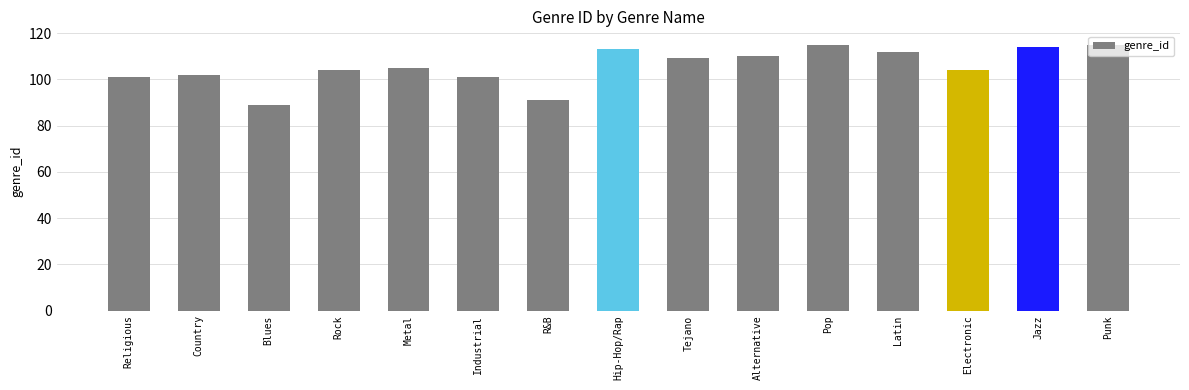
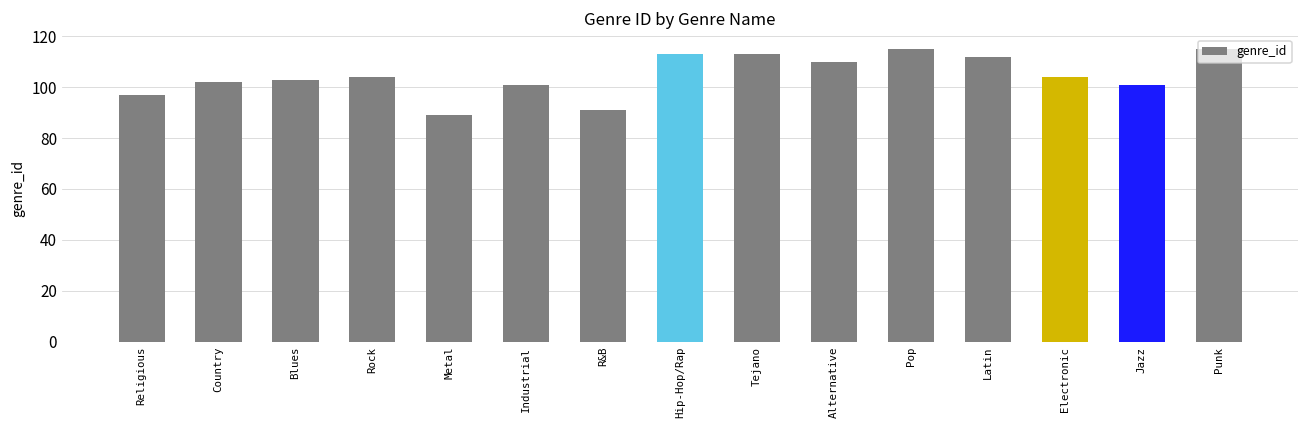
Religious: 101 -> 97
Blues: 89 -> 103
Metal: 105 -> 89
Tejano: 109 -> 113
Jazz: 114 -> 101
